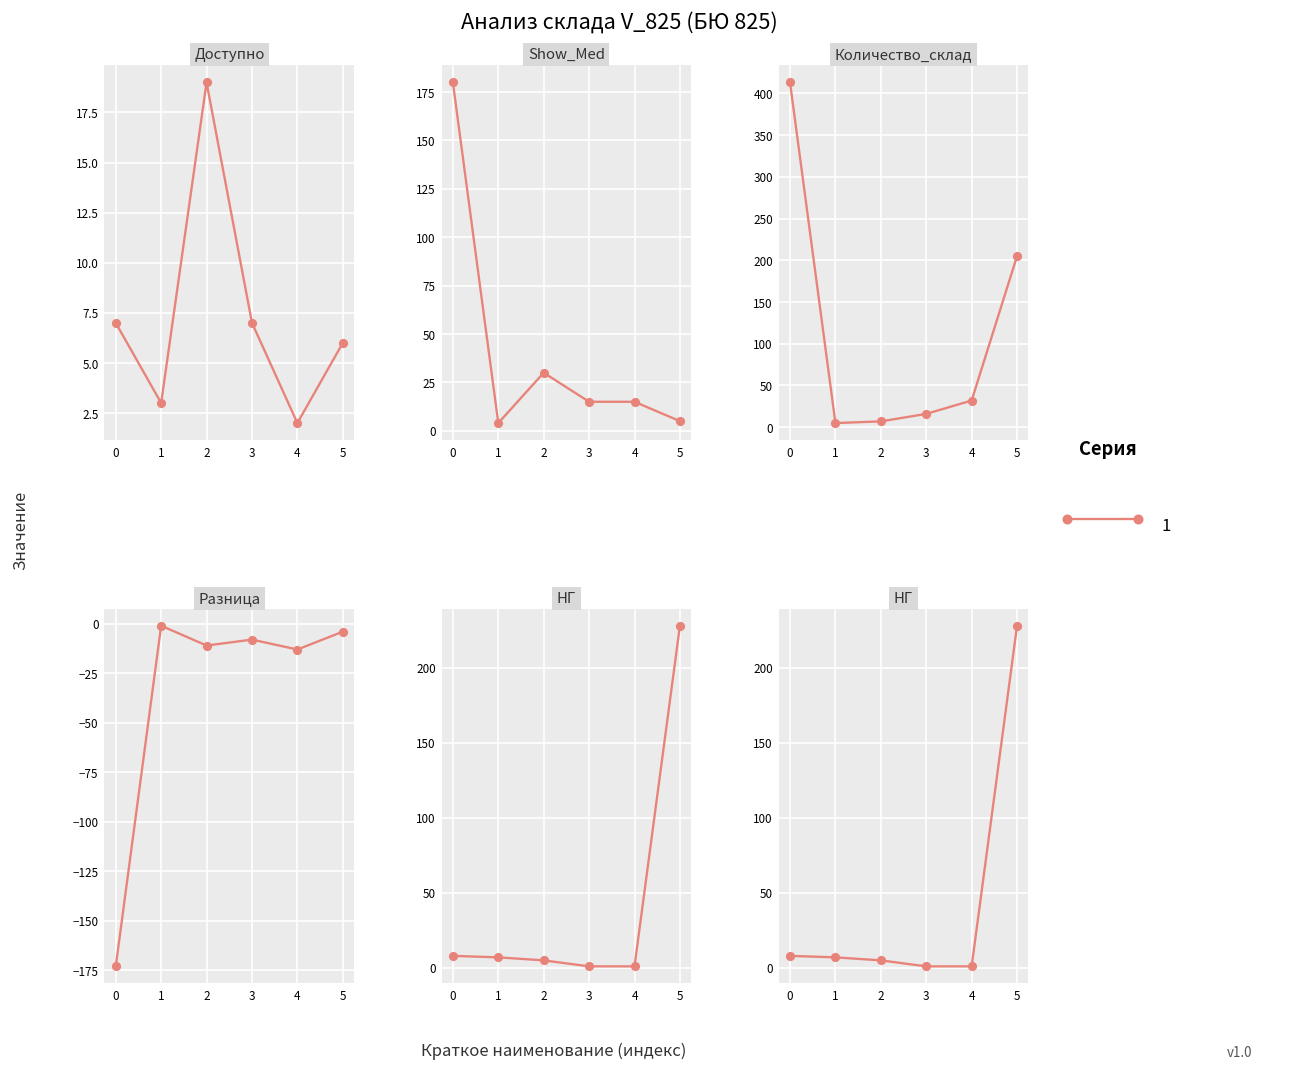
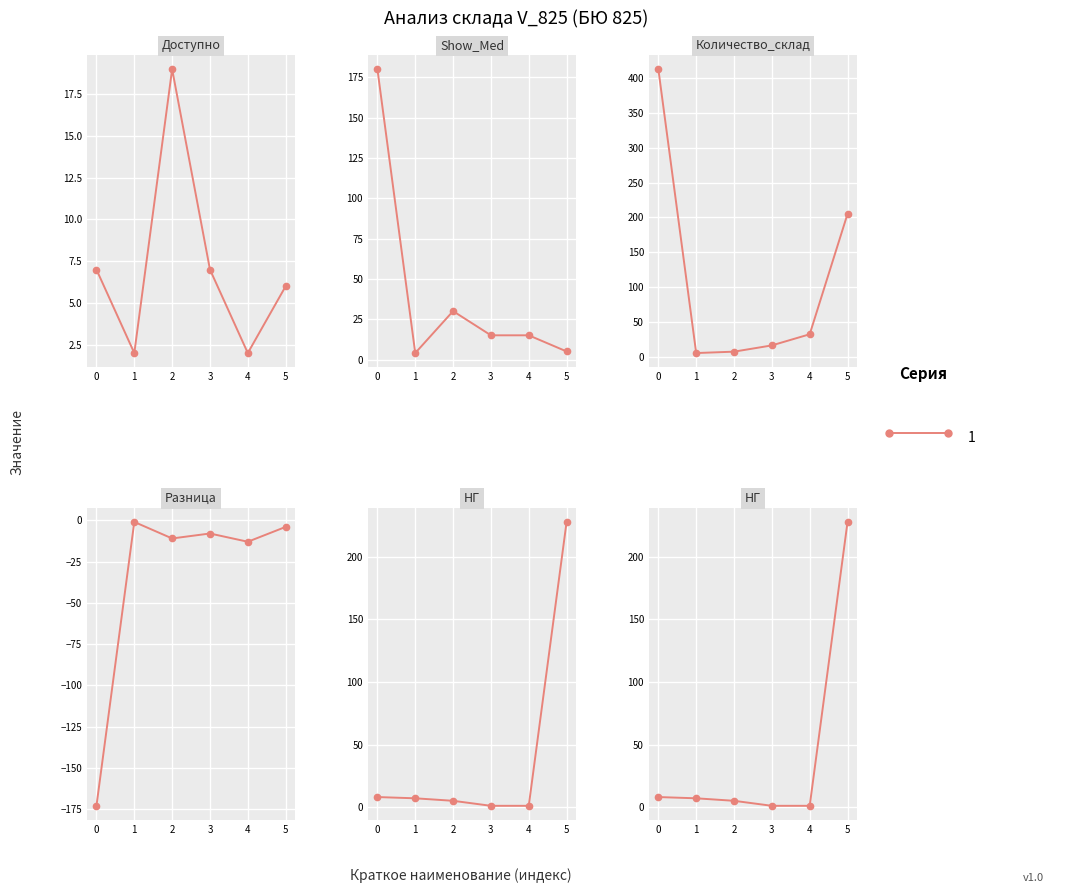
Доступно, 1: 3 -> 2
